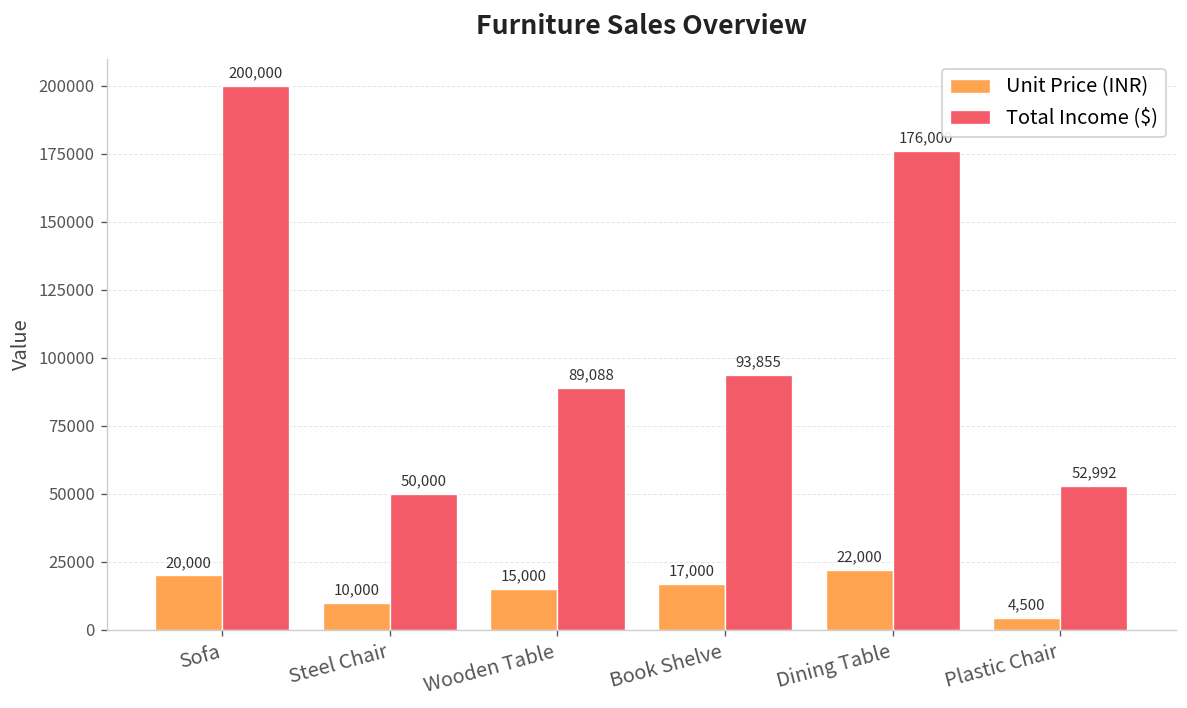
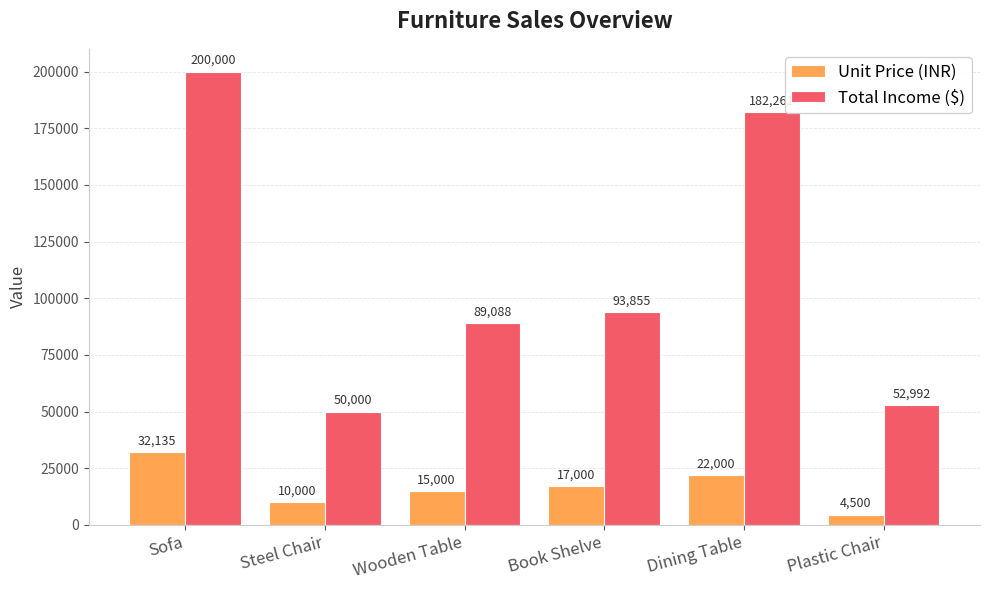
Unit Price (INR), Sofa: 20,000 -> 32,135
Total Income ($), Dining Table: 176000 -> 182000
